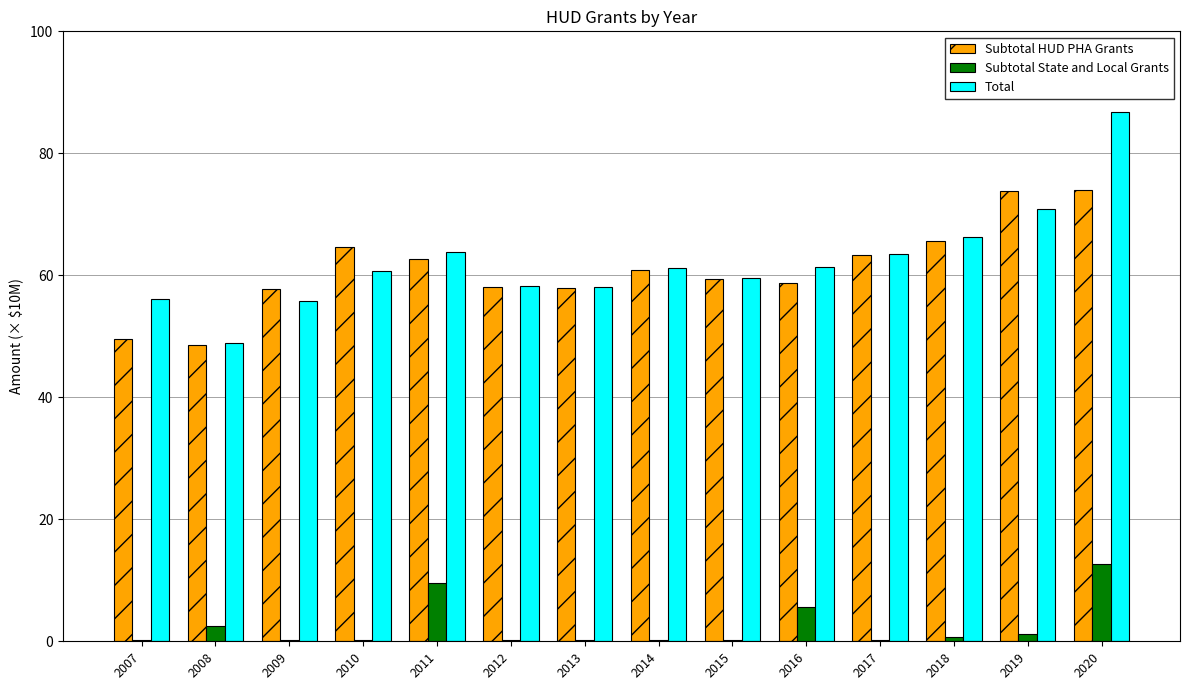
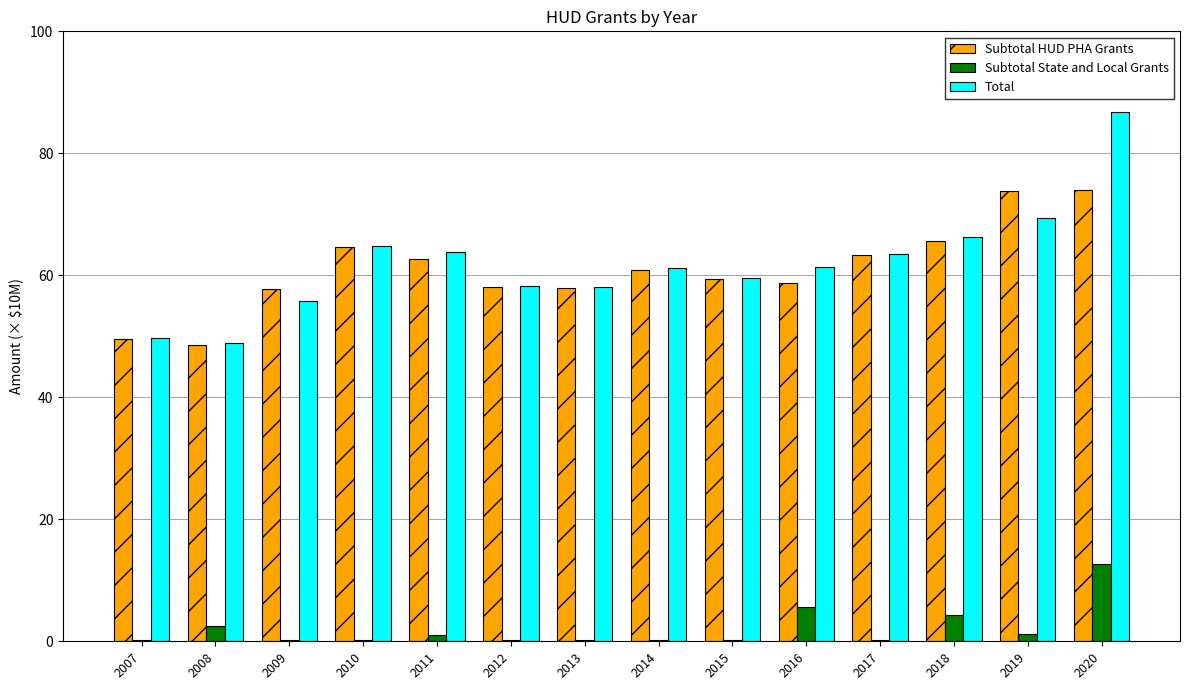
Total, 2007: 56 -> 50
Total, 2010: 61 -> 65
Subtotal State and Local Grants, 2011: 10 -> 1
Subtotal State and Local Grants, 2018: 1 -> 4
Total, 2019: 71 -> 69
